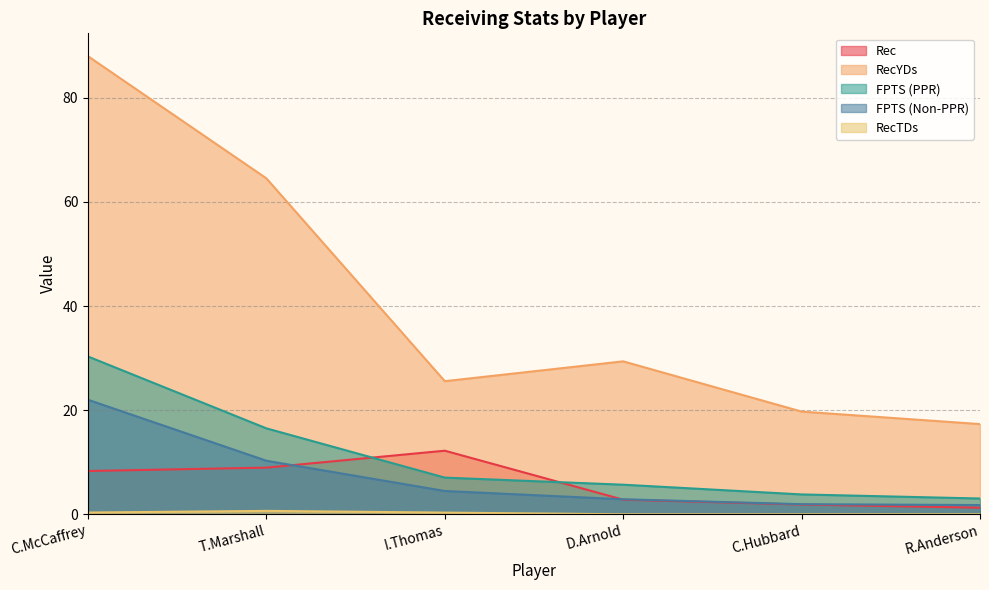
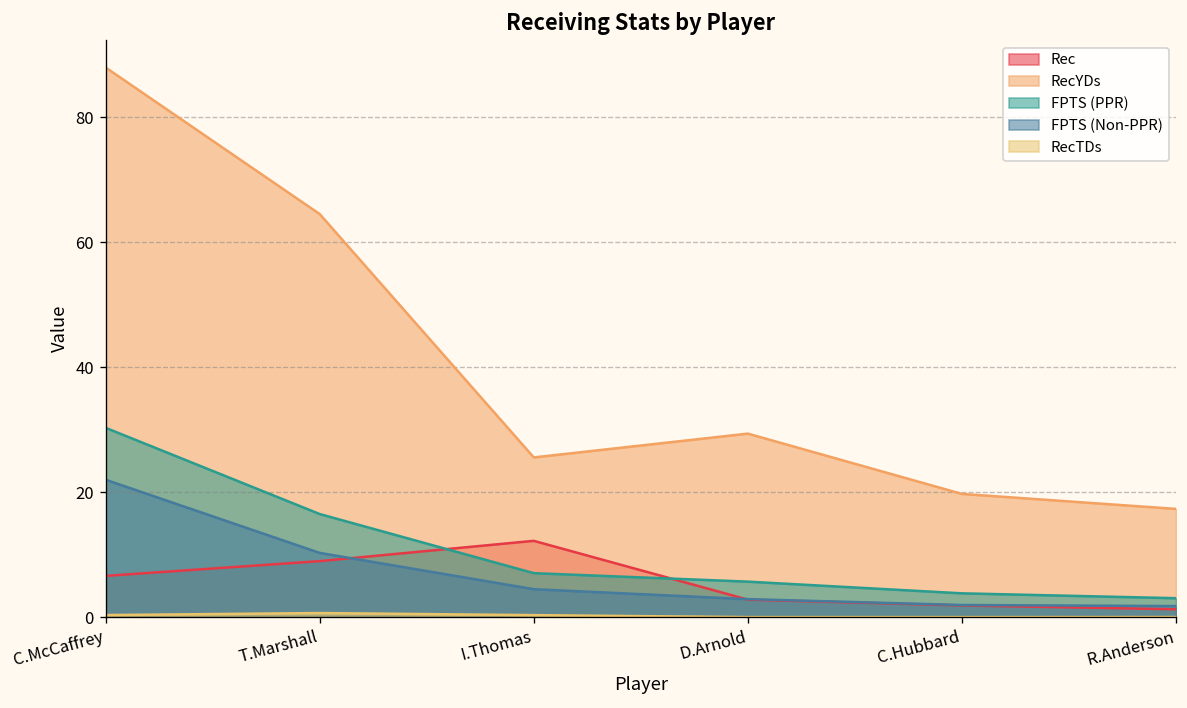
Rec, C.McCaffrey: 8 -> 7
